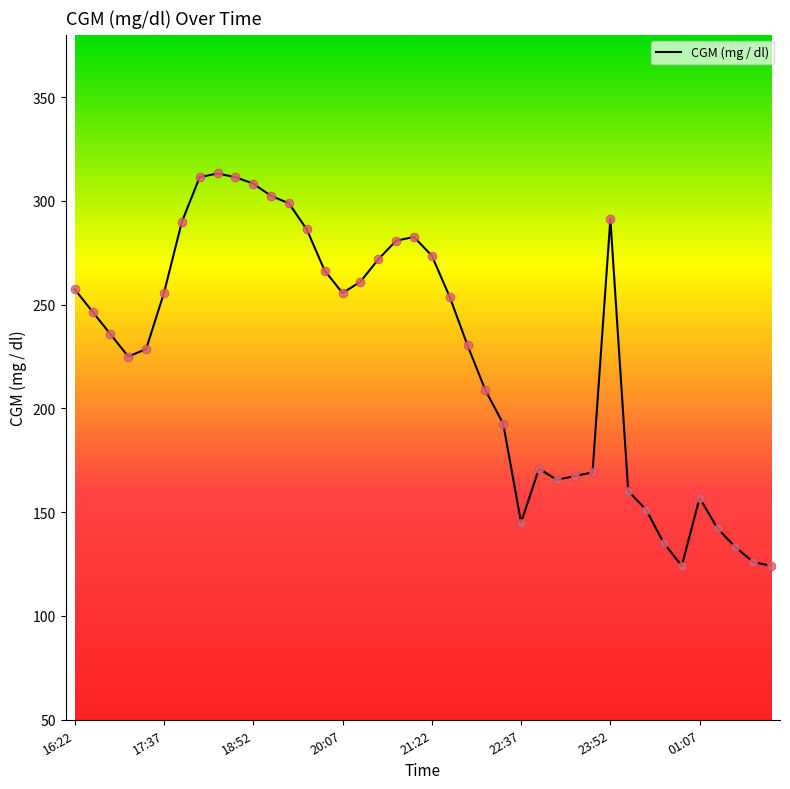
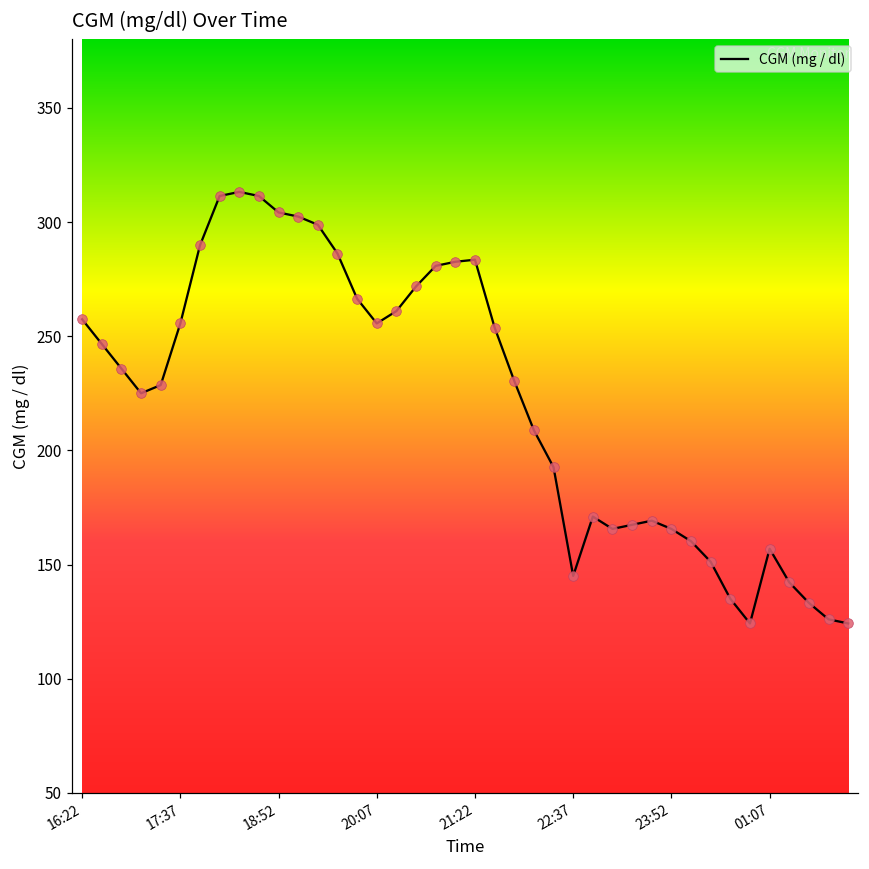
18:52: 308 -> 304
21:22: 274 -> 284
23:52: 291 -> 166
